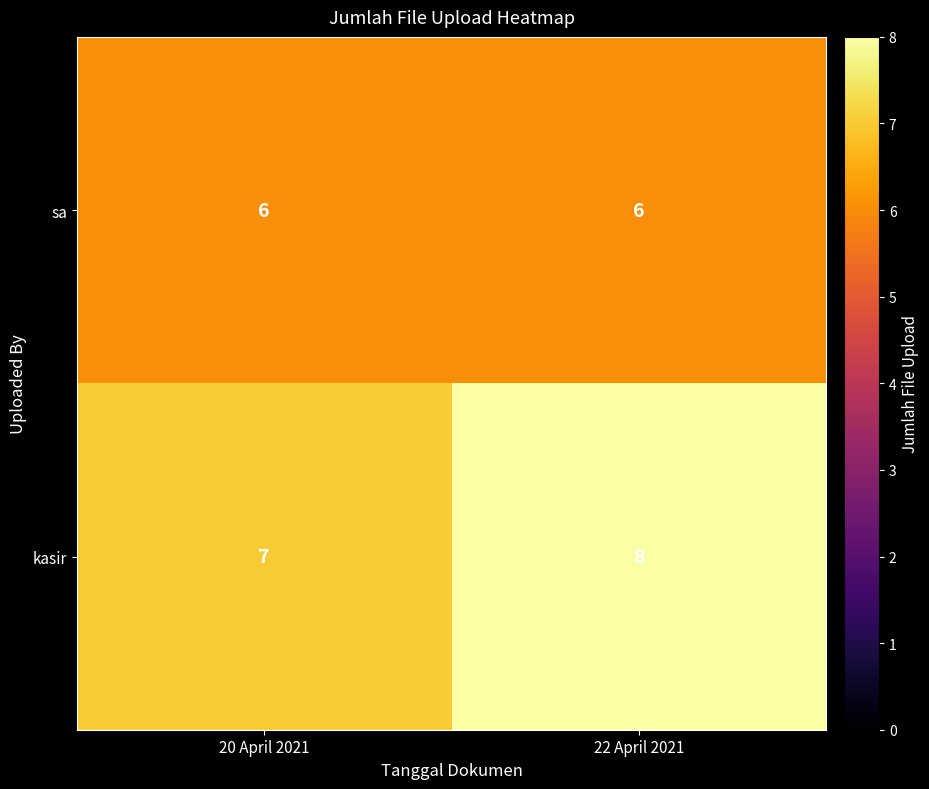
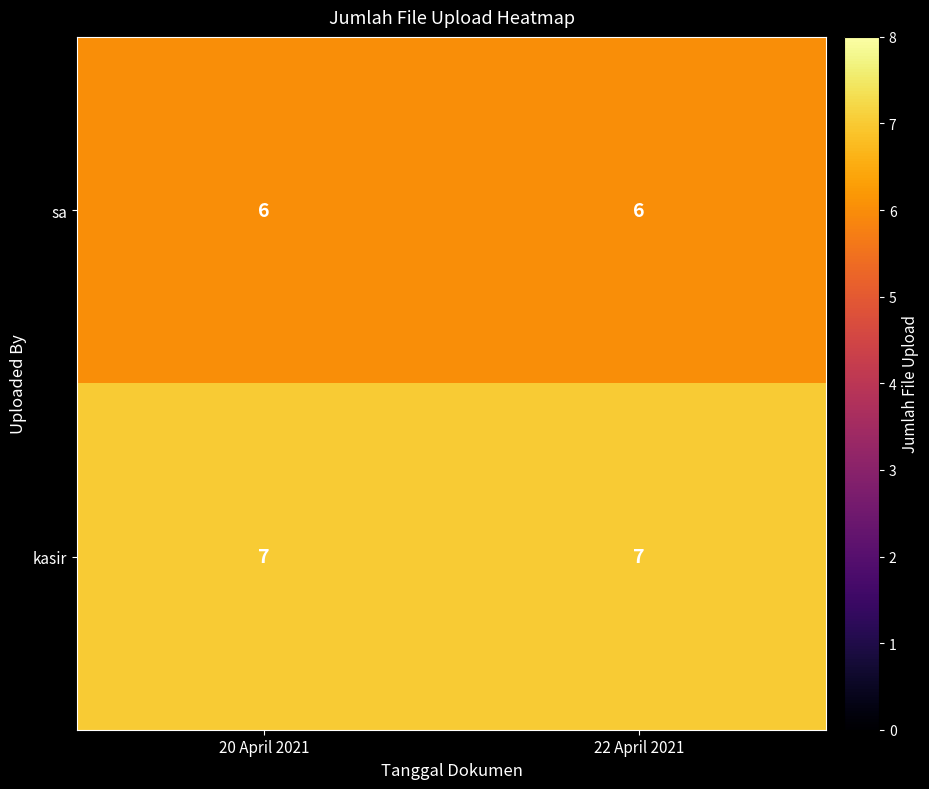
kasir, 22 April 2021: 8 -> 7
